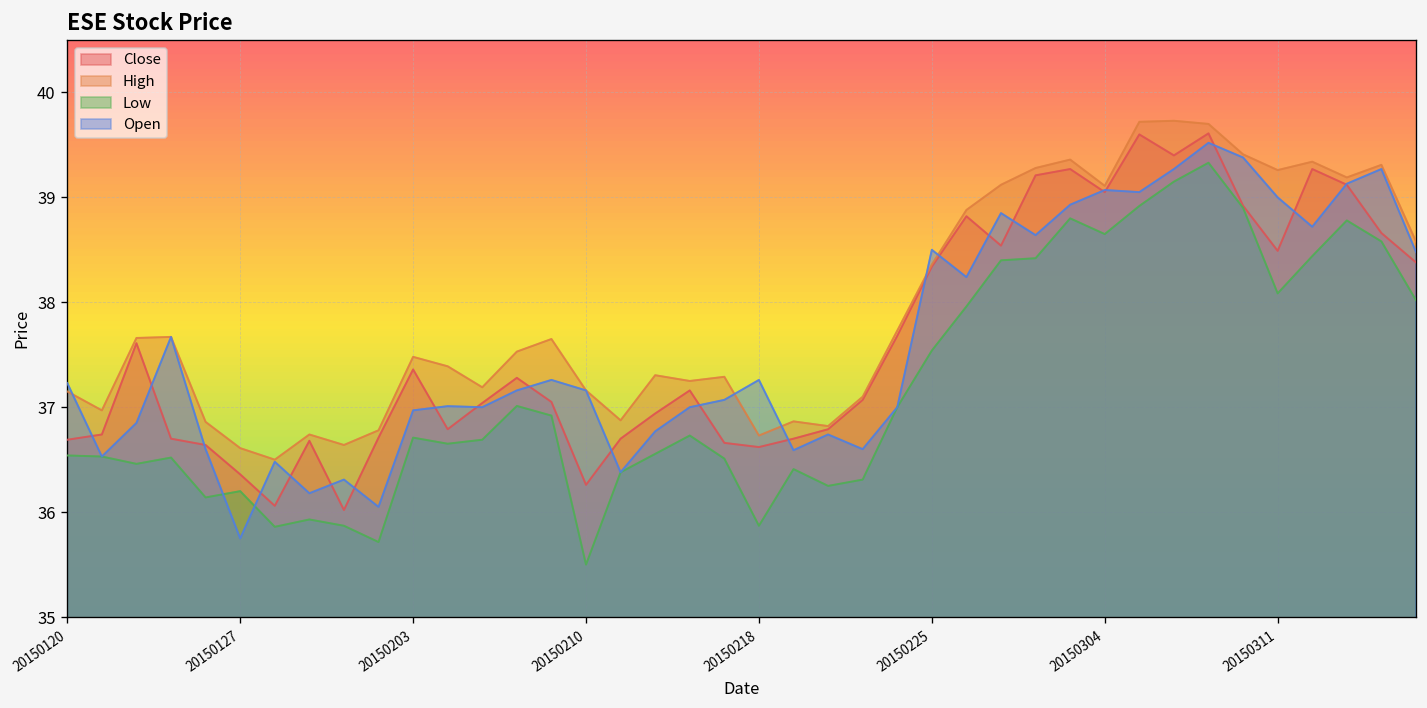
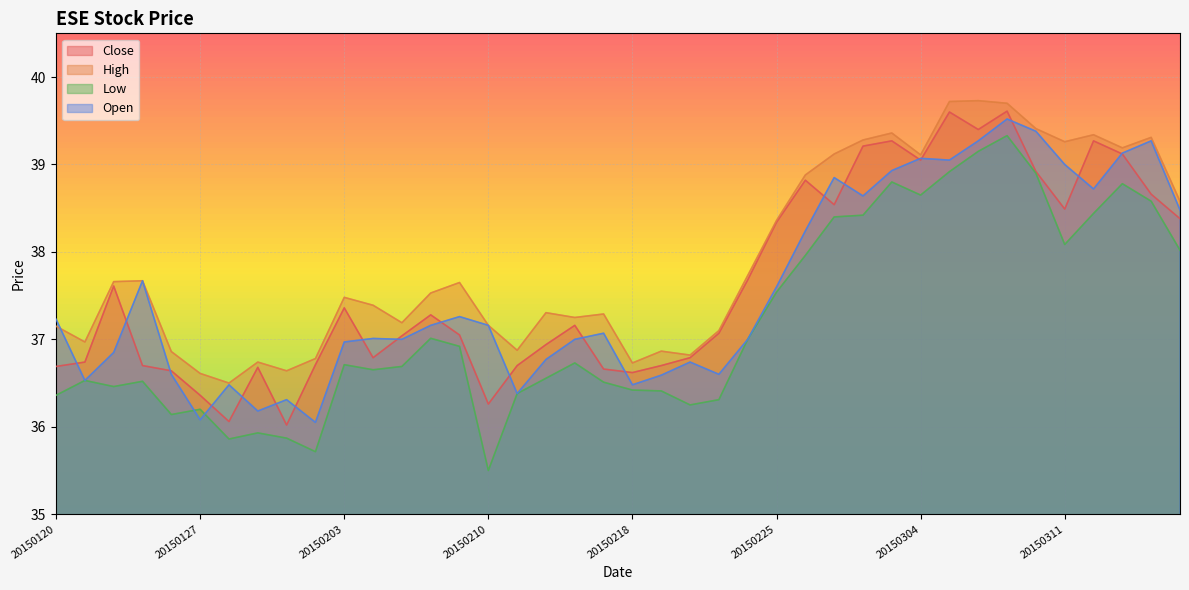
Low, 20150120: 36.5 -> 36.4
Open, 20150127: 35.8 -> 36.1
Low, 20150218: 35.9 -> 36.4
Open, 20150218: 37.3 -> 36.5
Open, 20150225: 38.5 -> 37.6
